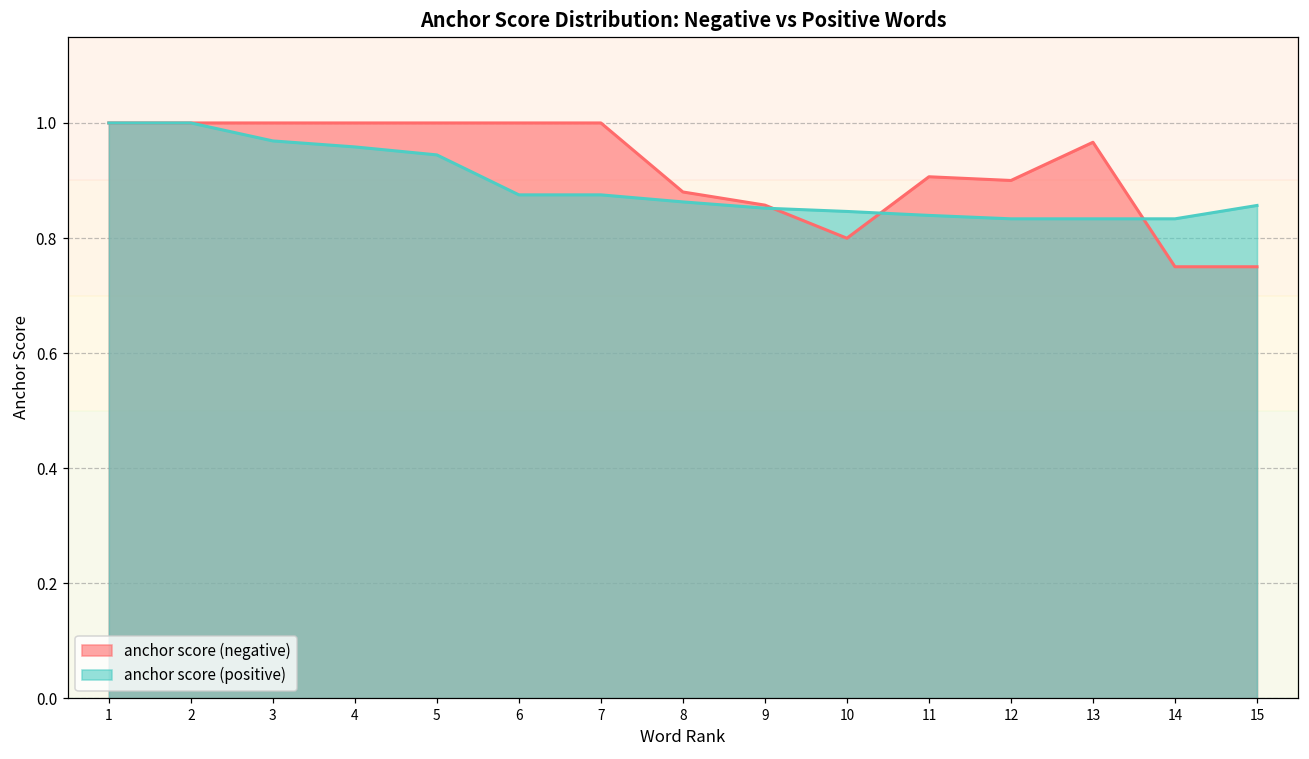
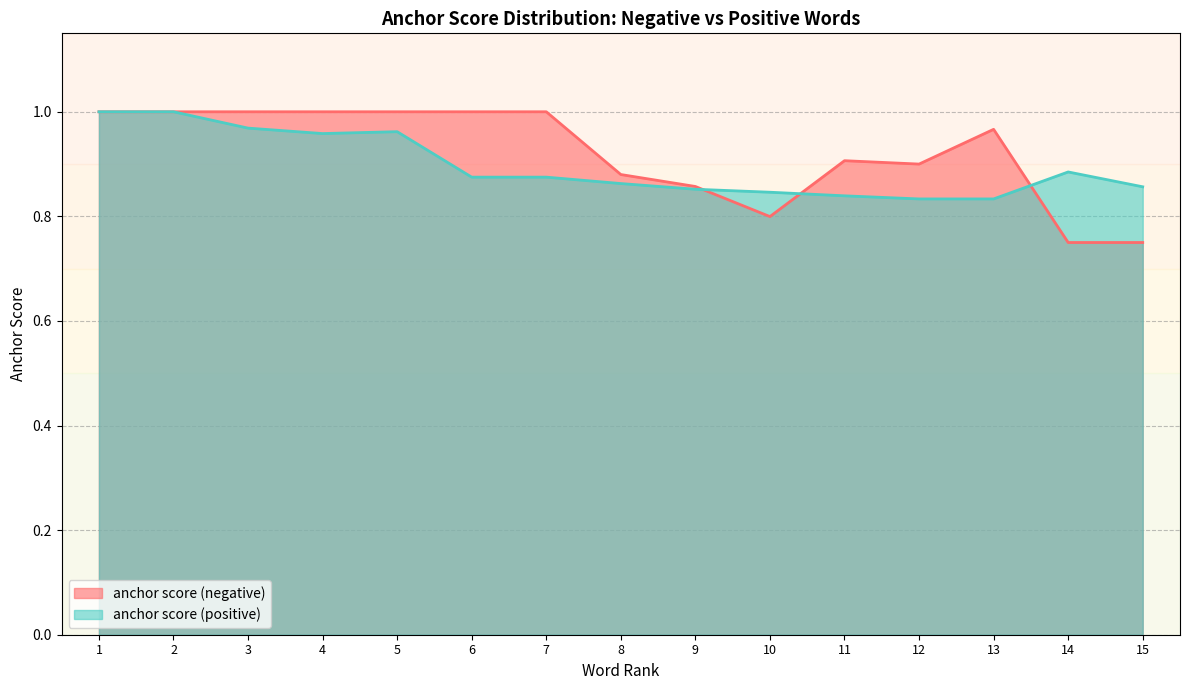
anchor score (positive), 5: 0.94 -> 0.96
anchor score (positive), 14: 0.83 -> 0.88
